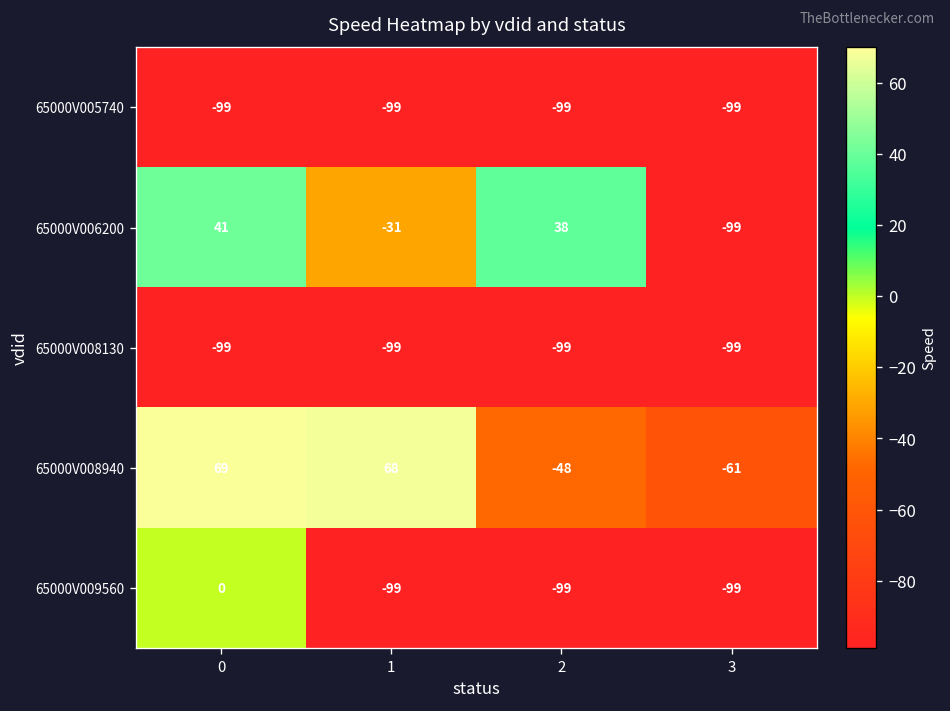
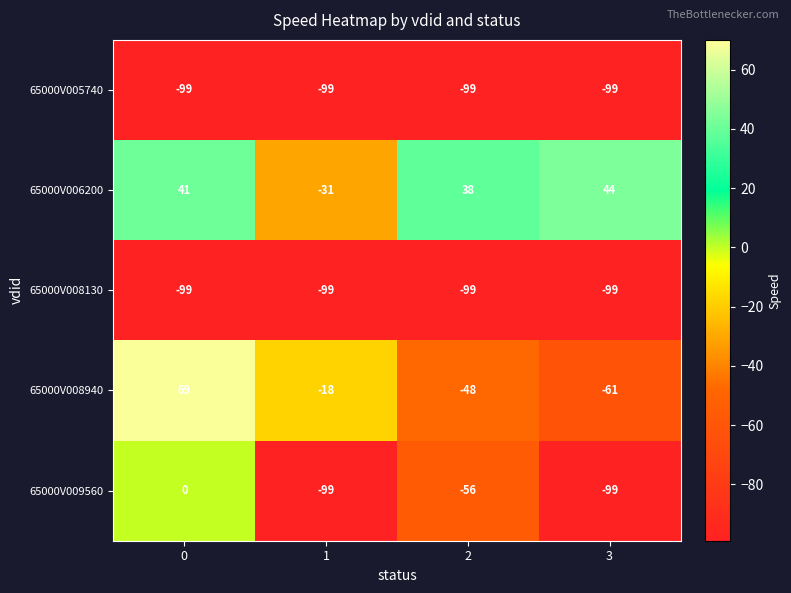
65000V006200, 3: -99 -> 44
65000V008940, 1: 68 -> -18
65000V009560, 2: -99 -> -56
